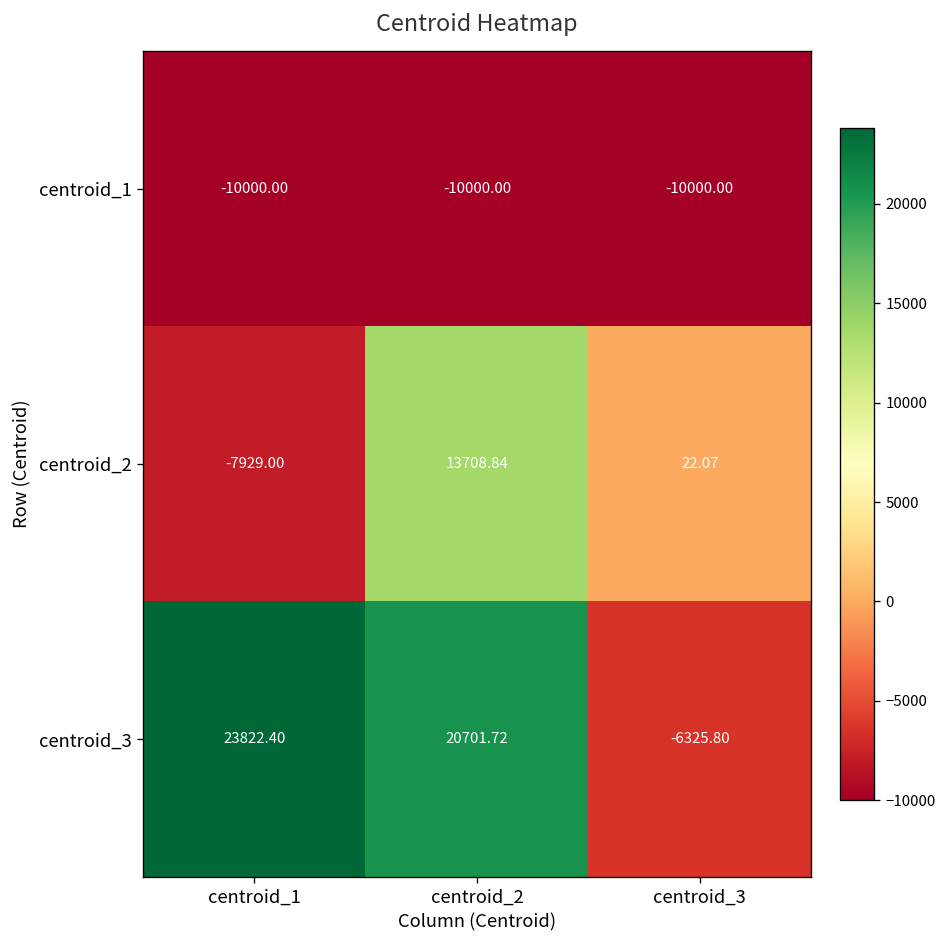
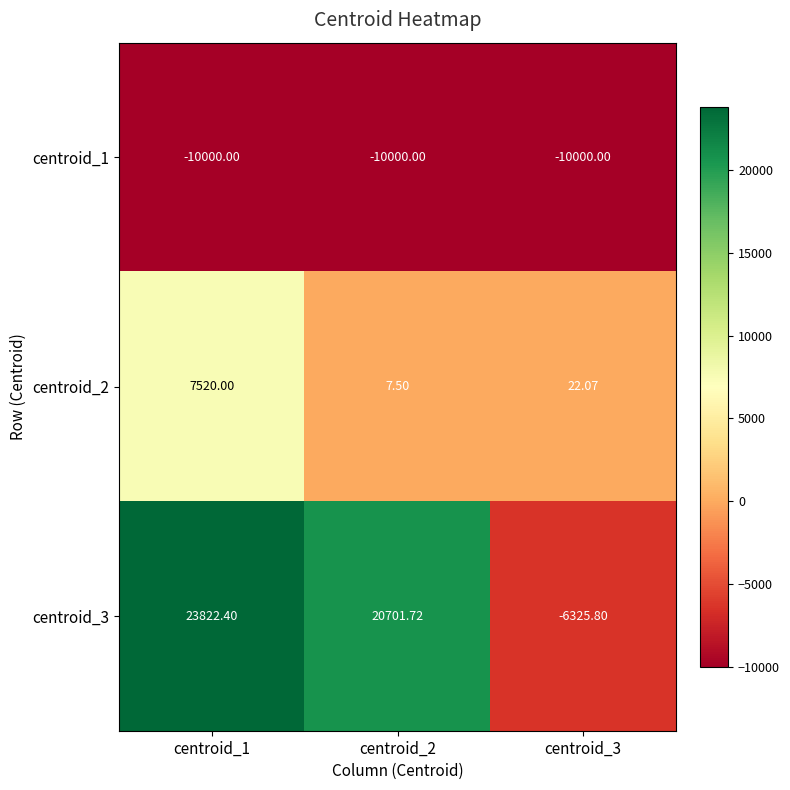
centroid_2, centroid_1: -7929.00 -> 7520.00
centroid_2, centroid_2: 13708.84 -> 7.50
